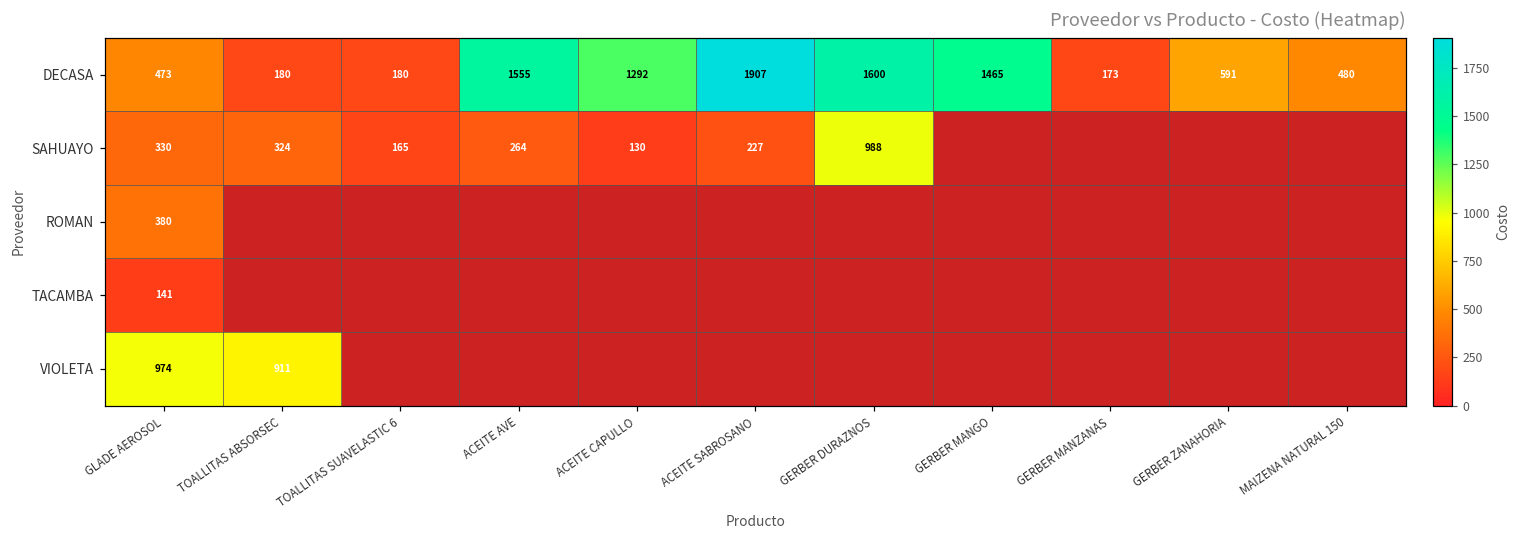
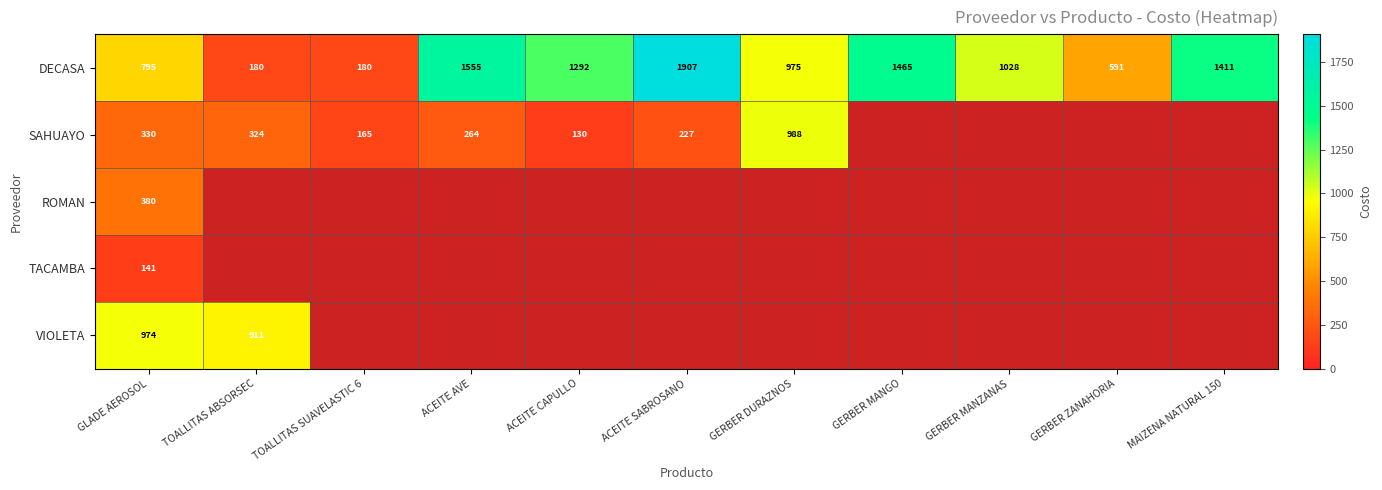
DECASA, GLADE AEROSOL: 473 -> 795
DECASA, GERBER DURAZNOS: 1600 -> 975
DECASA, GERBER MANZANAS: 173 -> 1028
DECASA, MAIZENA NATURAL 150: 480 -> 1411
